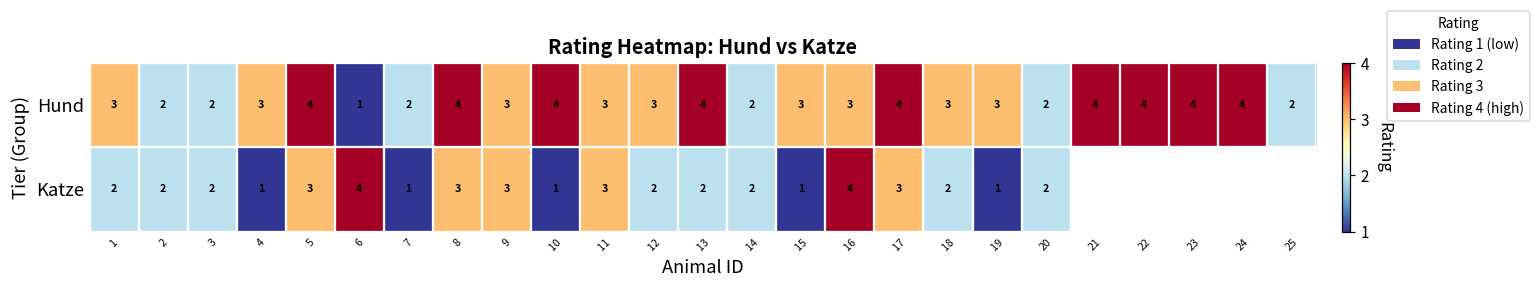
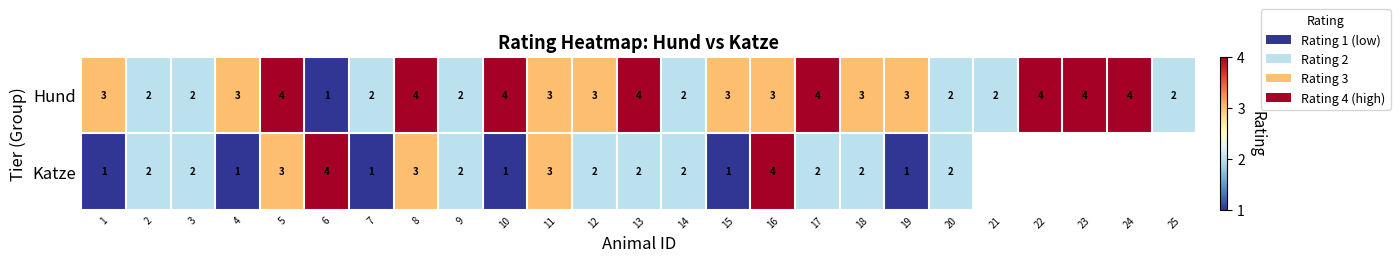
Hund, 9: 3 -> 2
Hund, 21: 4 -> 2
Katze, 1: 2 -> 1
Katze, 9: 3 -> 2
Katze, 17: 3 -> 2
